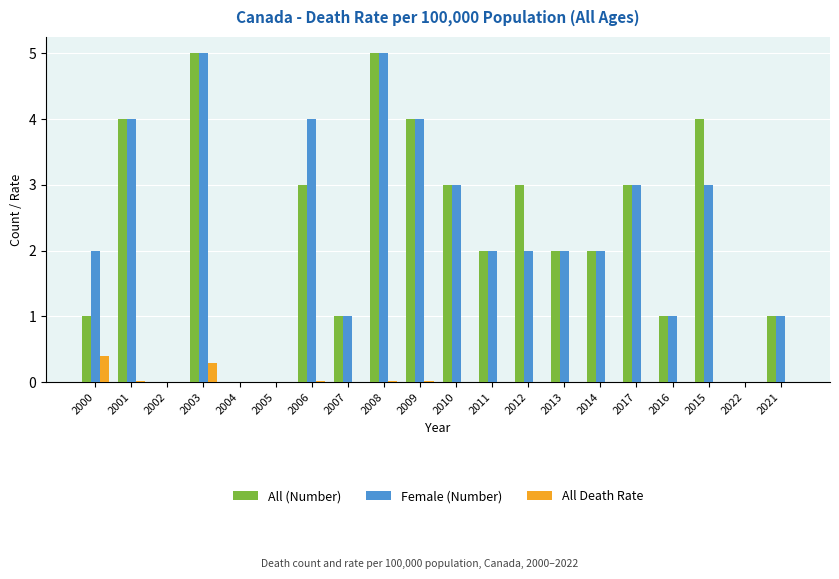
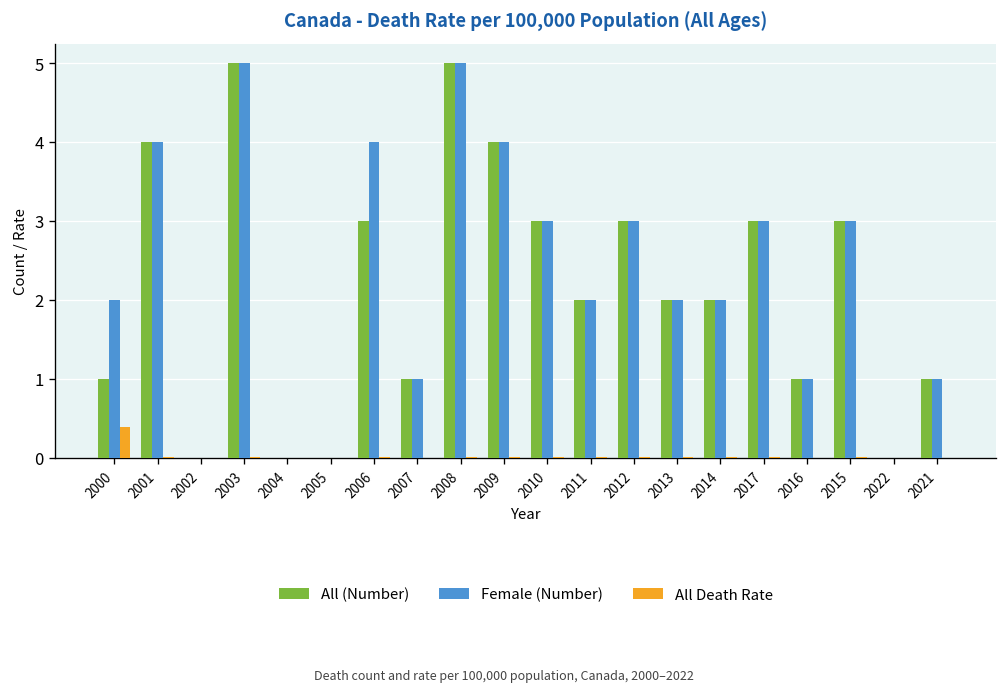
All Death Rate, 2003: 0.3 -> 0.0
Female (Number), 2012: 2 -> 3
All (Number), 2015: 4 -> 3
